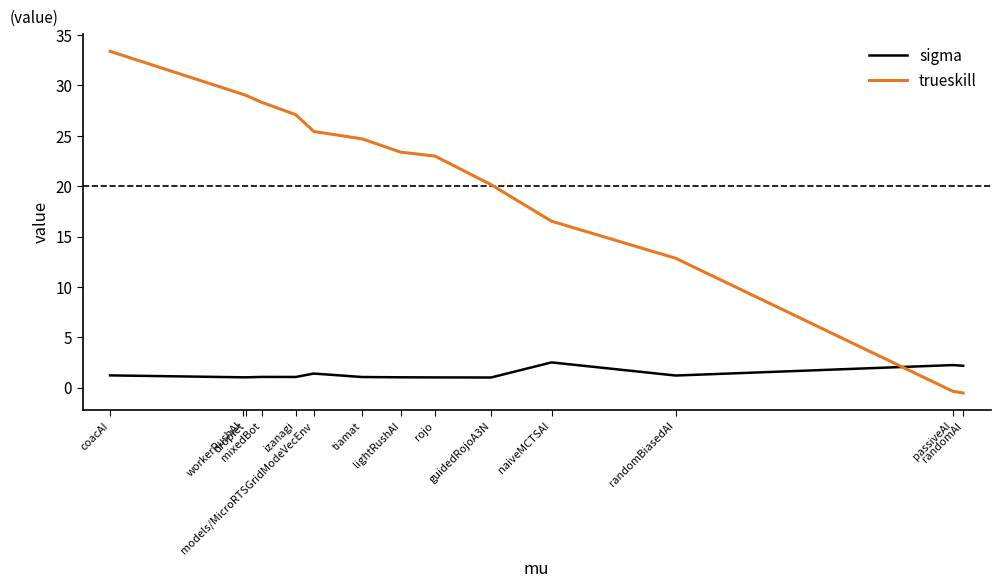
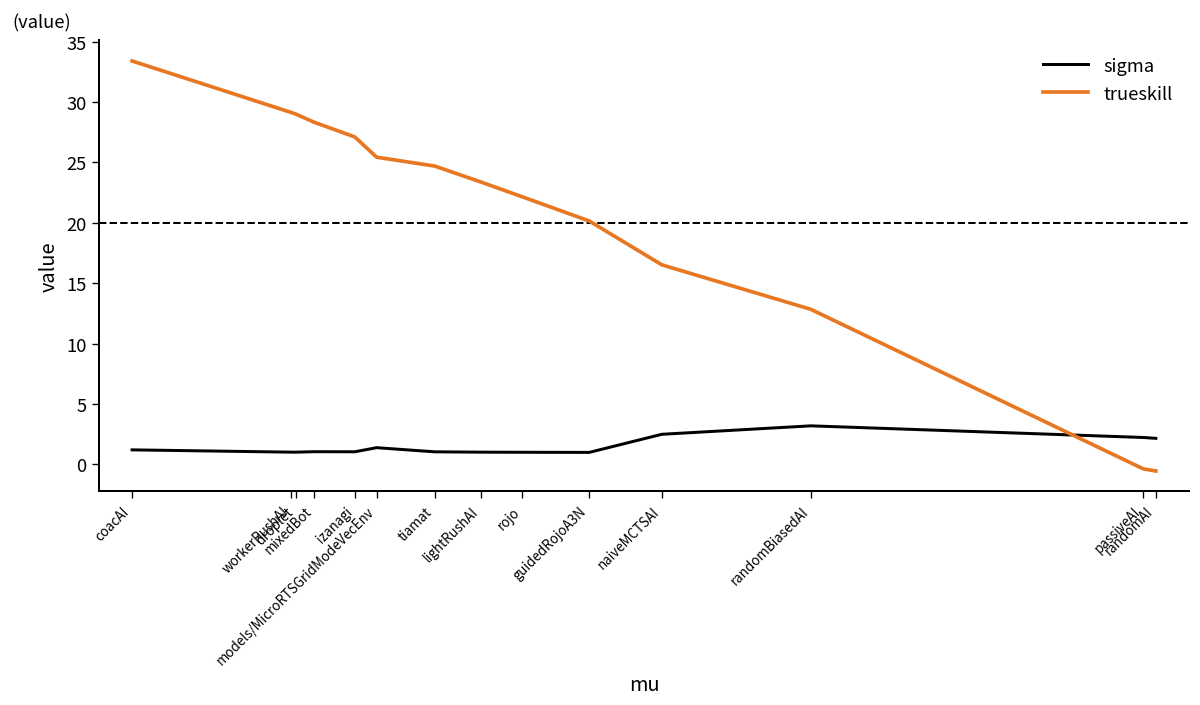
trueskill, rojo: 23.0 -> 22.2
sigma, randomBiasedAI: 1.2 -> 3.2
